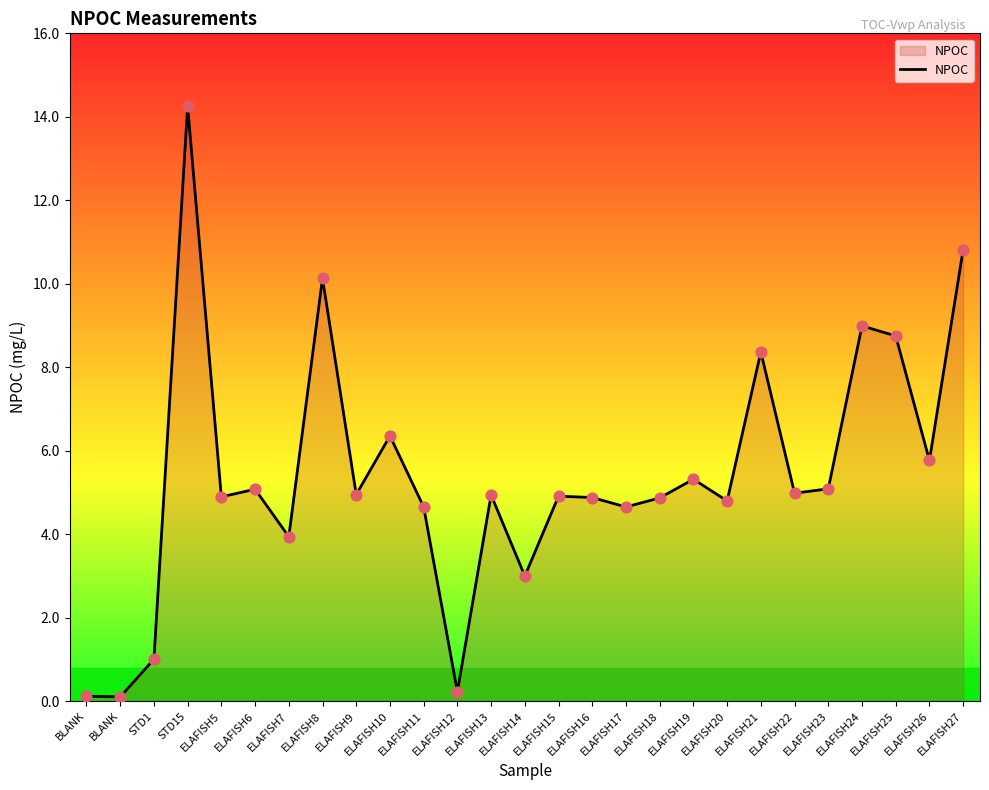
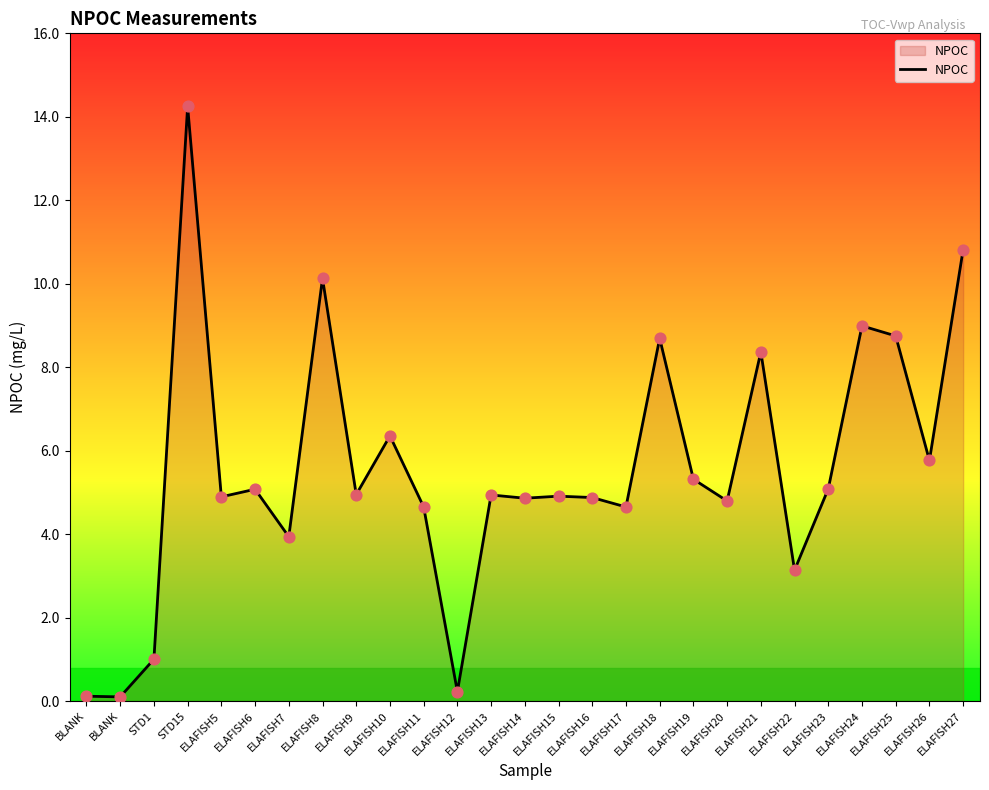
ELAFISH14: 3.0 -> 4.9
ELAFISH18: 4.9 -> 8.7
ELAFISH22: 5.0 -> 3.1
